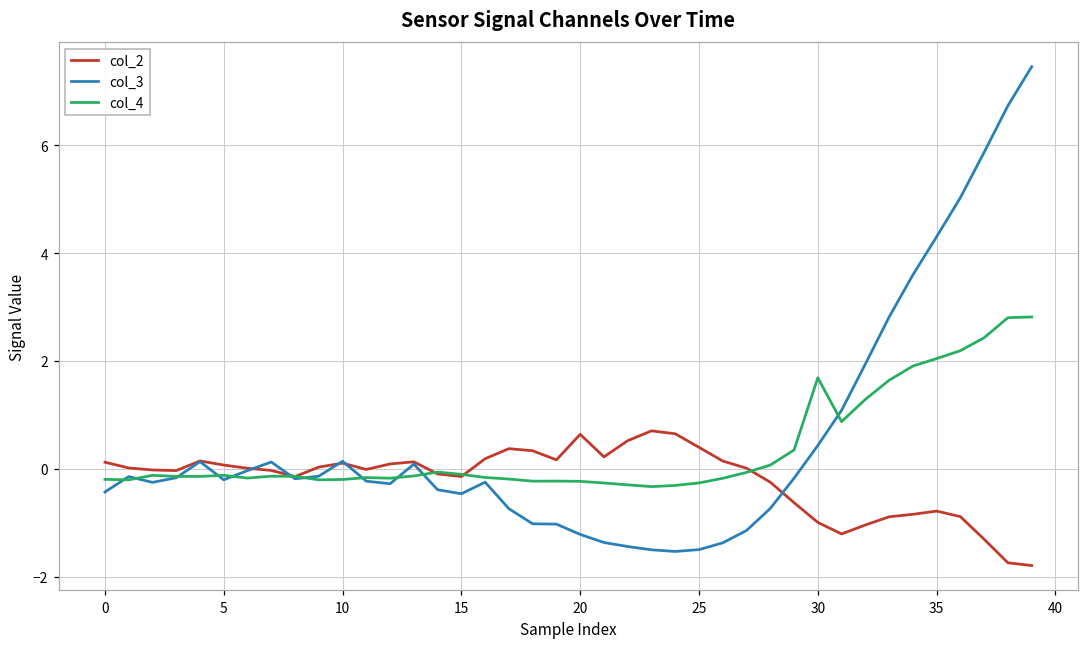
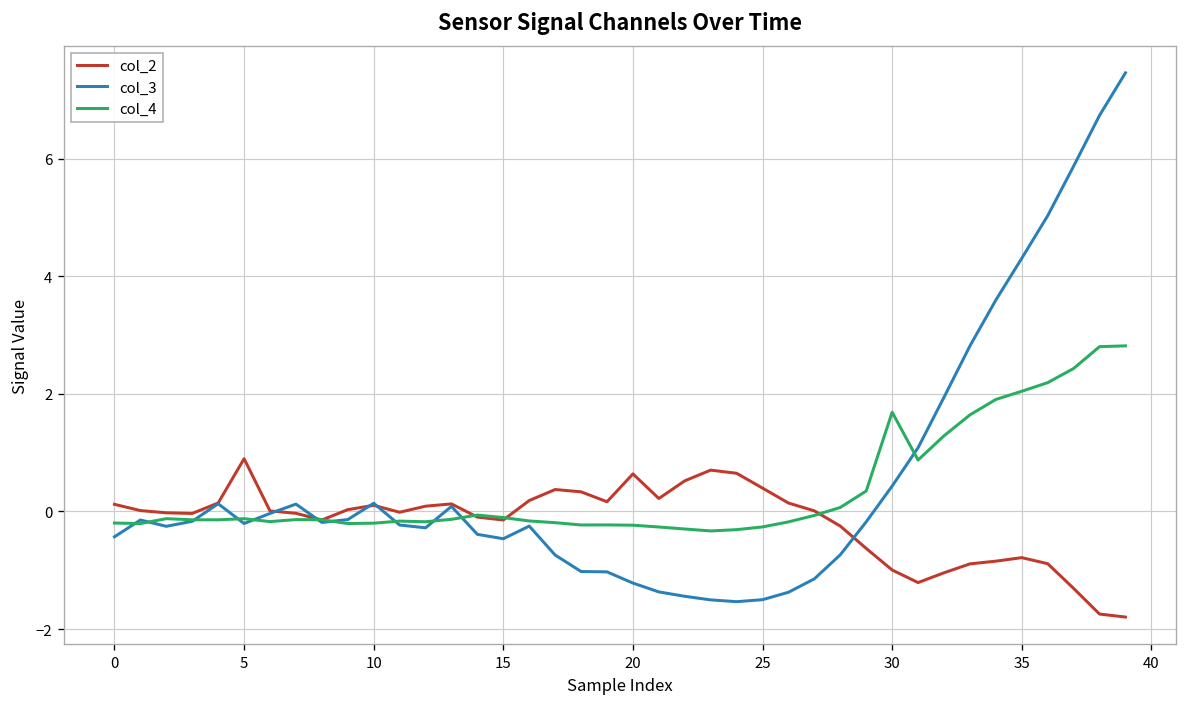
col_2, 5: 0.1 -> 0.9
